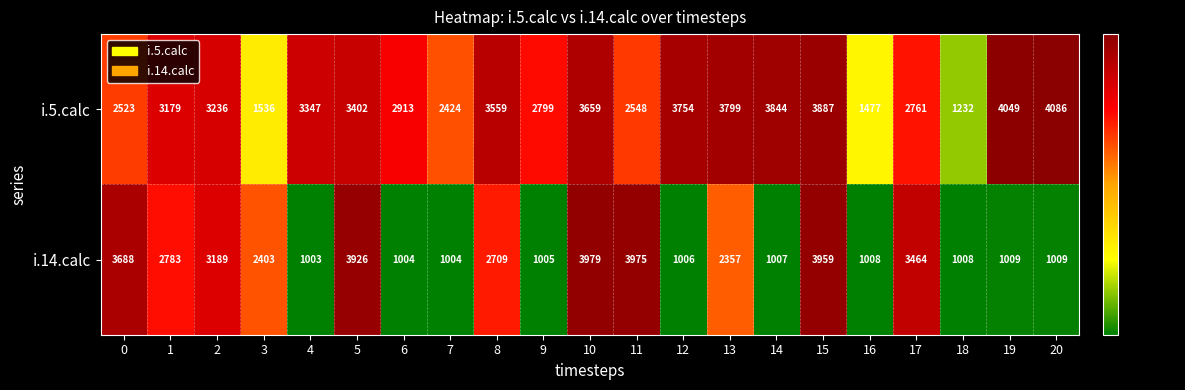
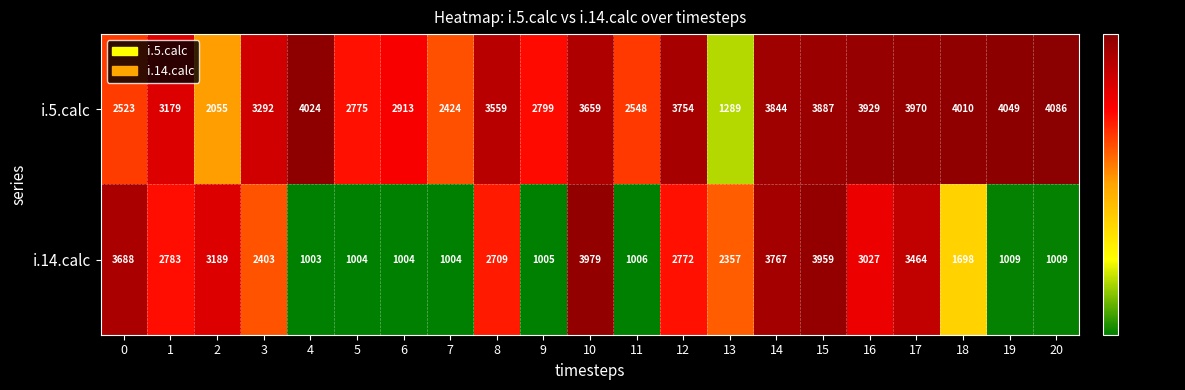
i.5.calc, 2: 3236 -> 2055
i.5.calc, 3: 1536 -> 3292
i.5.calc, 4: 3347 -> 4024
i.5.calc, 5: 3402 -> 2775
i.5.calc, 13: 3799 -> 1289
i.5.calc, 16: 1477 -> 3929
i.5.calc, 17: 2761 -> 3970
i.5.calc, 18: 1232 -> 4010
i.14.calc, 5: 3926 -> 1004
i.14.calc, 11: 3975 -> 1006
i.14.calc, 12: 1006 -> 2772
i.14.calc, 14: 1007 -> 3767
i.14.calc, 16: 1008 -> 3027
i.14.calc, 18: 1008 -> 1698
